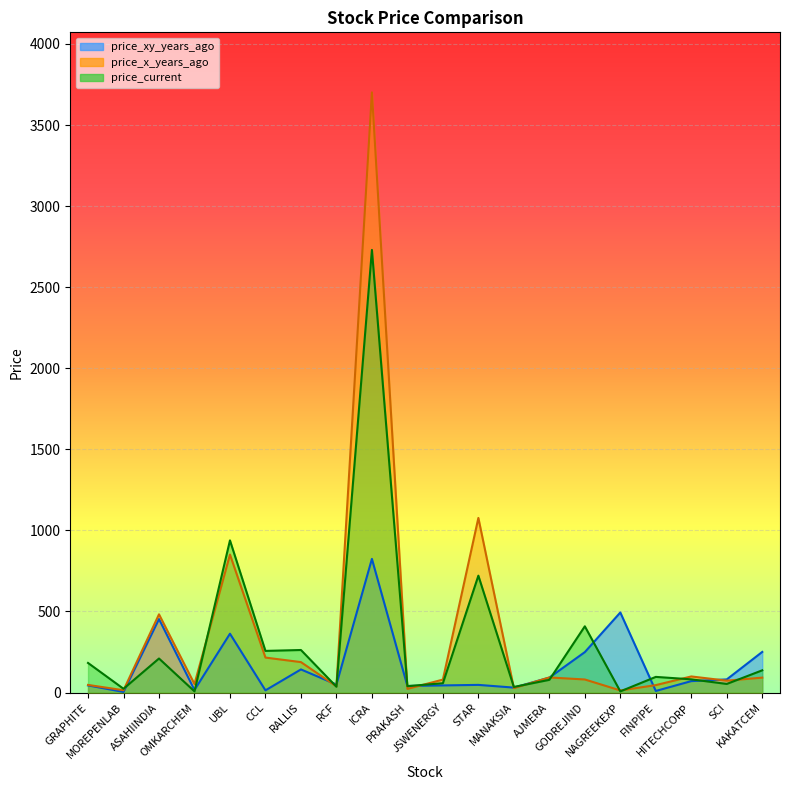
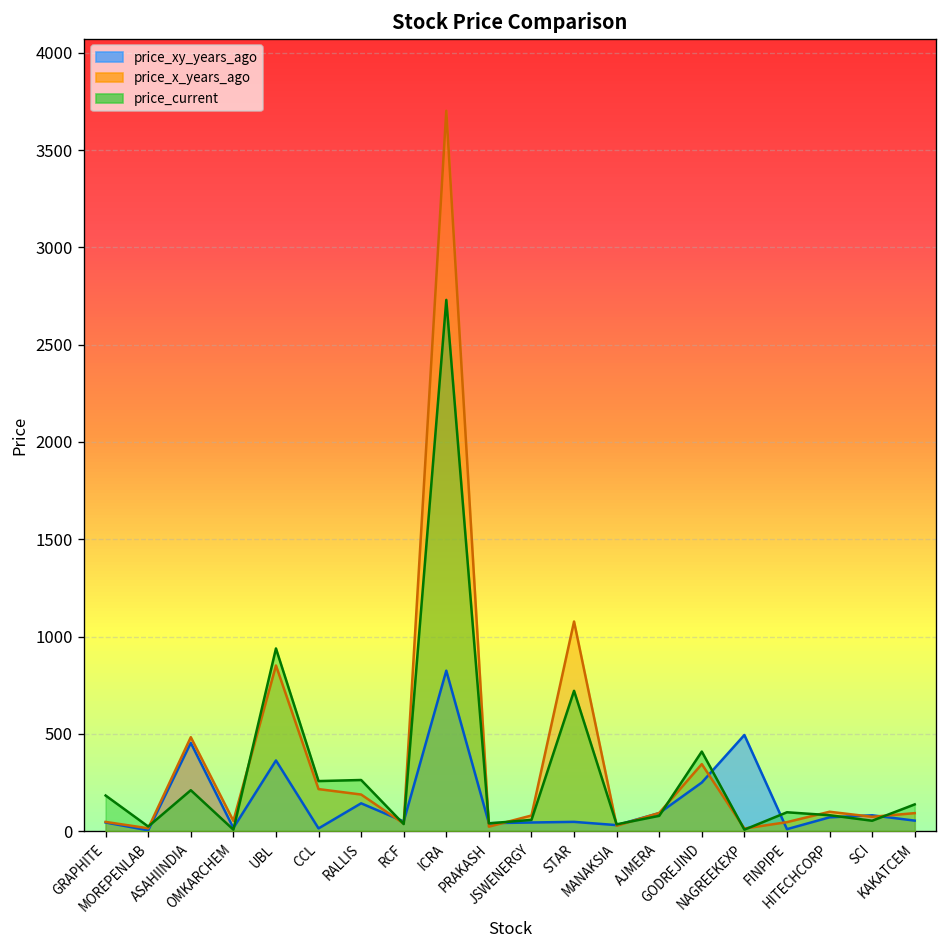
price_x_years_ago, GODREJIND: 80 -> 340
price_xy_years_ago, KAKATCEM: 250 -> 50
